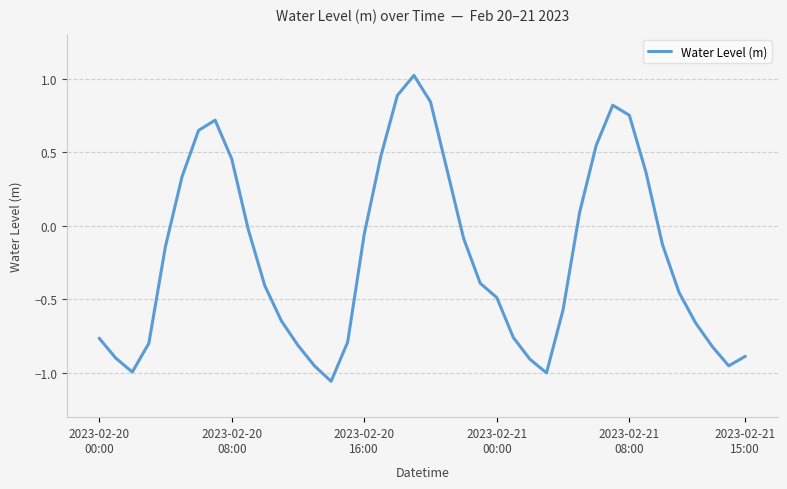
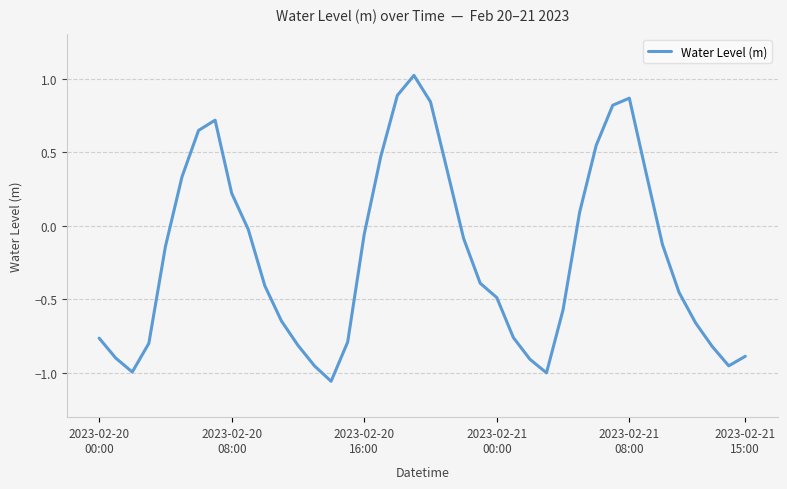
2023-02-20 08:00: 0.46 -> 0.22
2023-02-21 08:00: 0.75 -> 0.87
